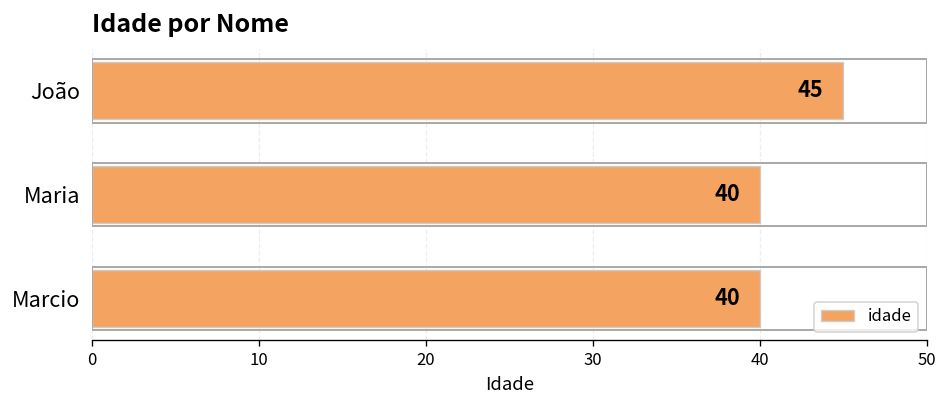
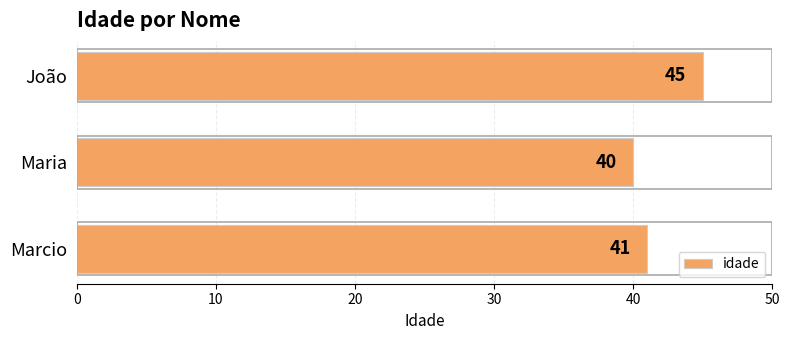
Marcio: 40 -> 41
